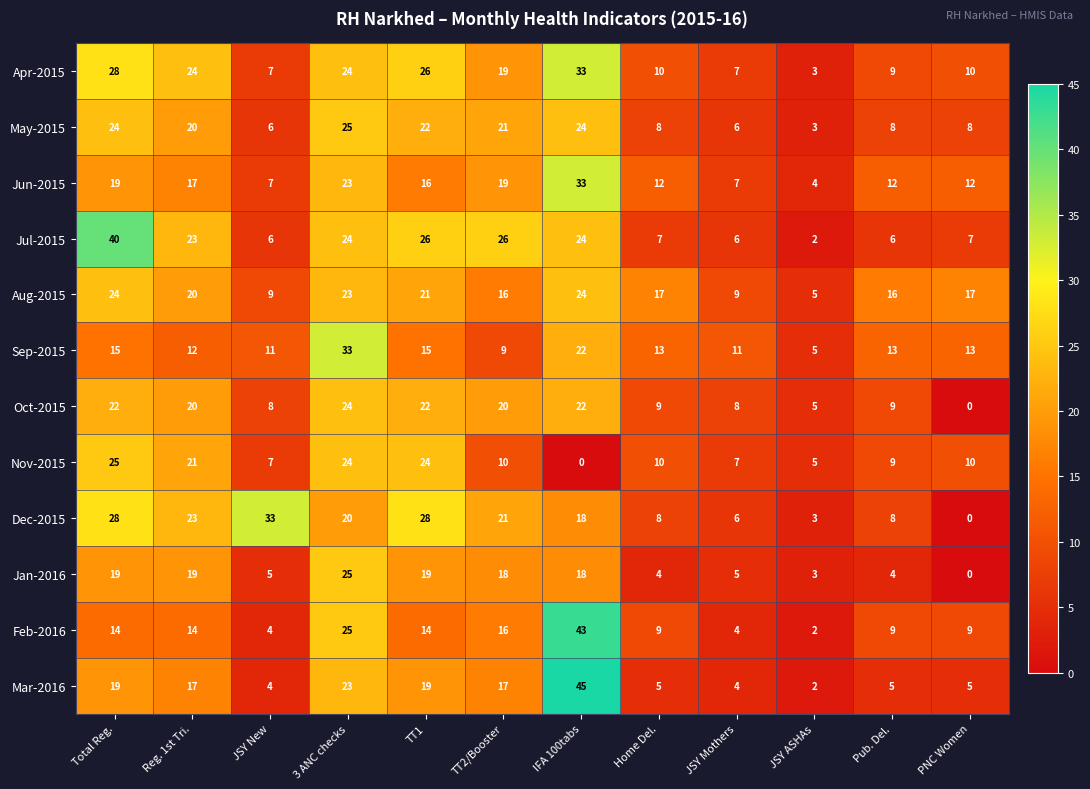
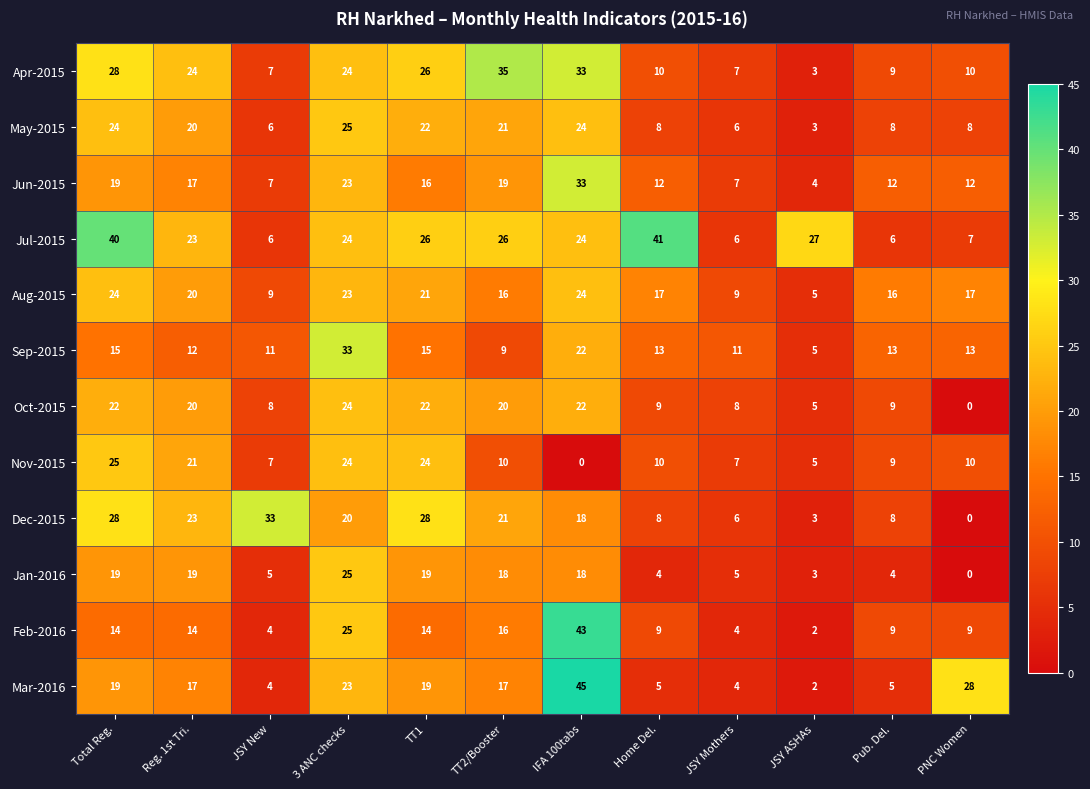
Apr-2015, TT2/Booster: 19 -> 35
Jul-2015, Home Del.: 7 -> 41
Jul-2015, JSY ASHAs: 2 -> 27
Mar-2016, PNC Women: 5 -> 28
